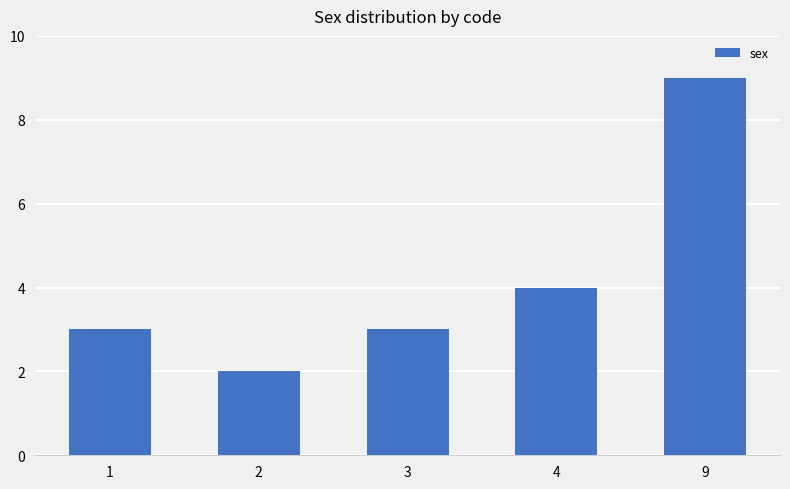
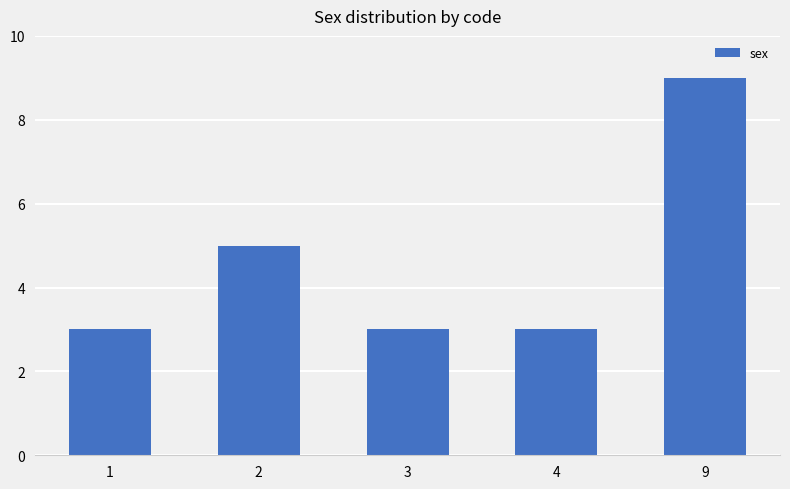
2: 2 -> 5
4: 4 -> 3
